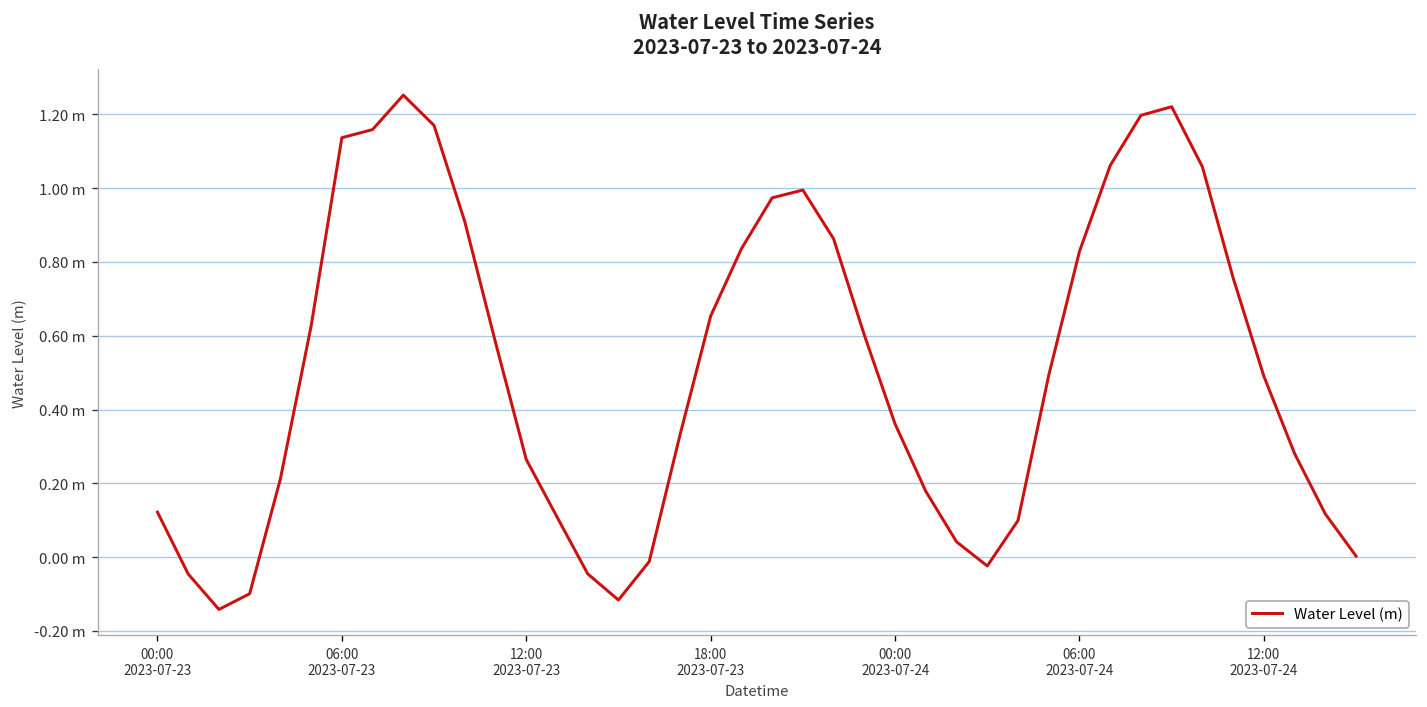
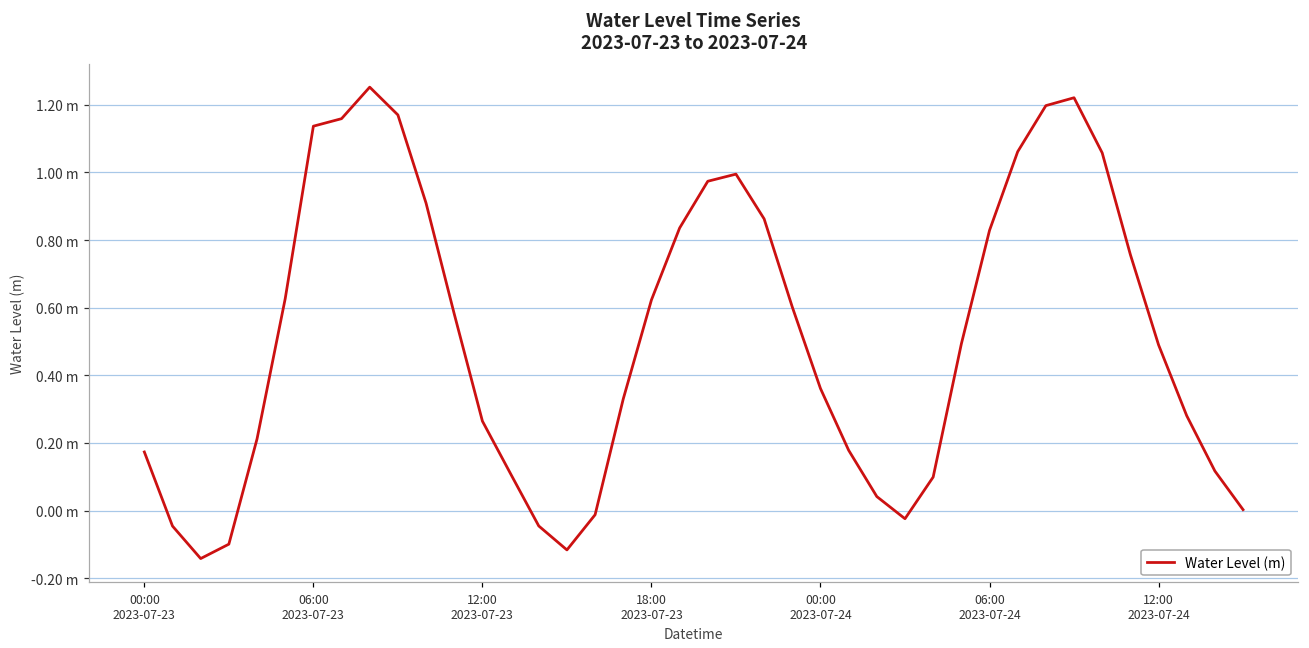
00:00 2023-07-23: 0.12 m -> 0.17 m
18:00 2023-07-23: 0.65 m -> 0.62 m
